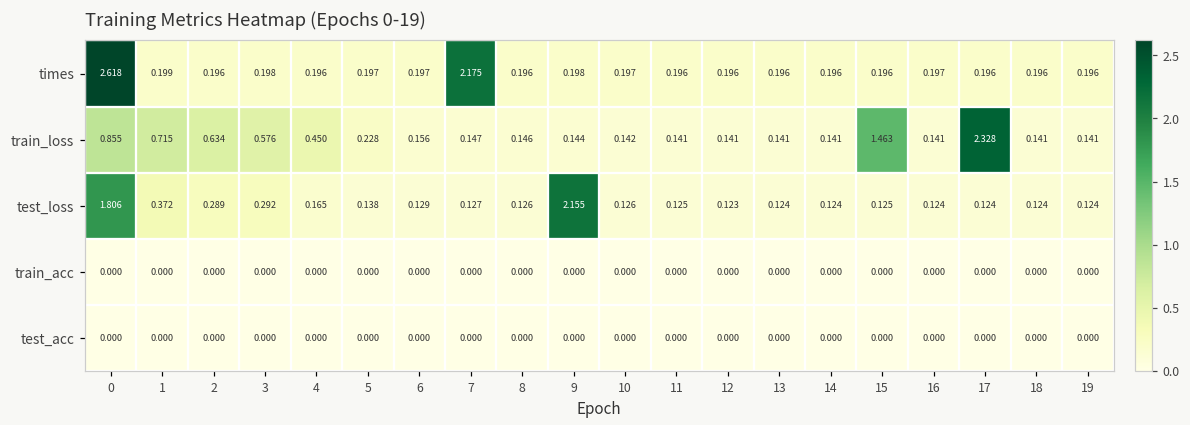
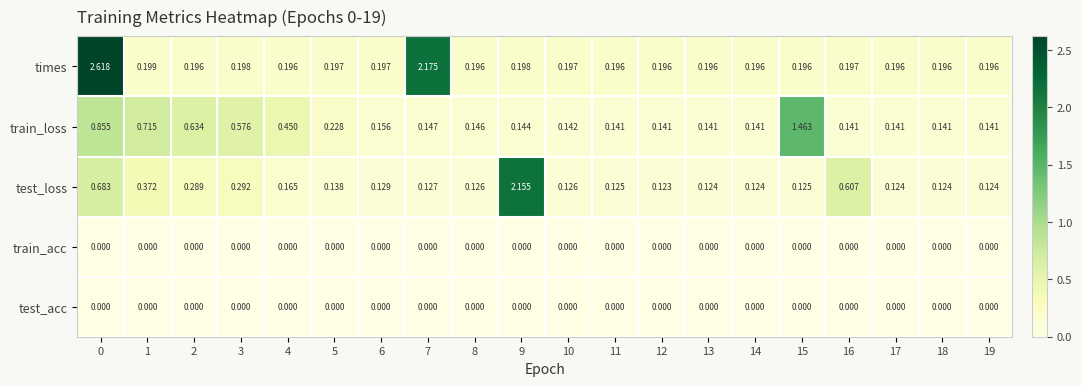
train_loss, 17: 2.328 -> 0.141
test_loss, 0: 1.806 -> 0.683
test_loss, 16: 0.124 -> 0.607
